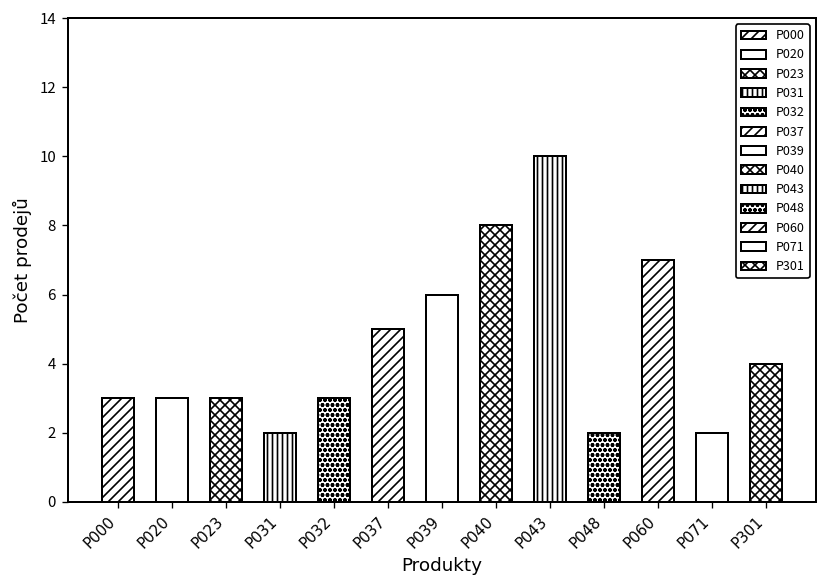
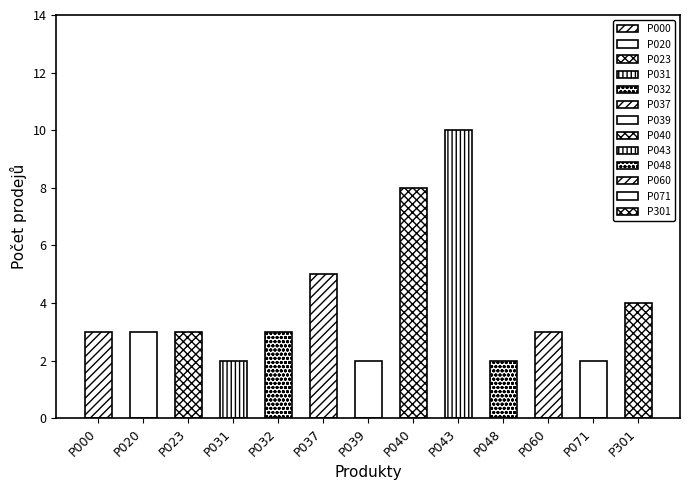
P039: 6 -> 2
P060: 7 -> 3
